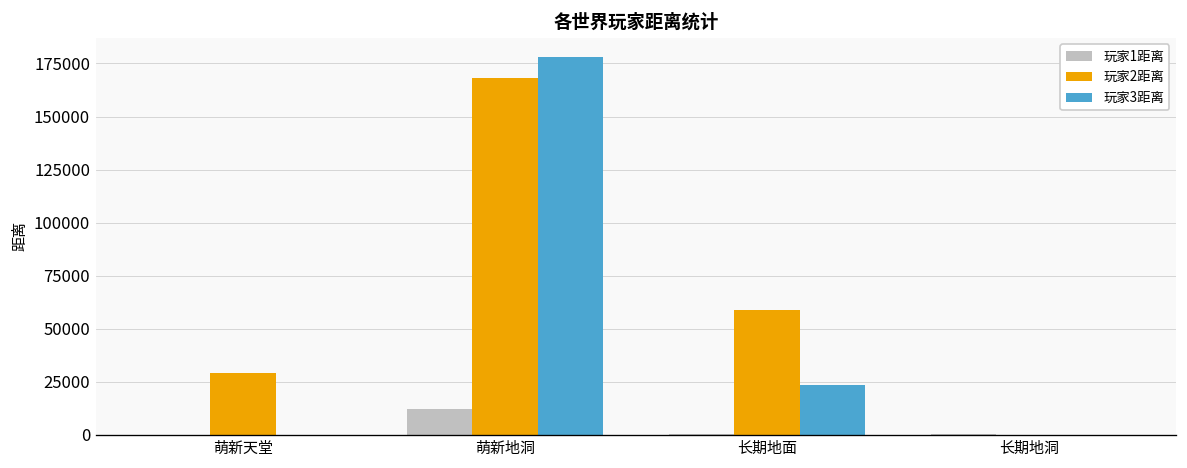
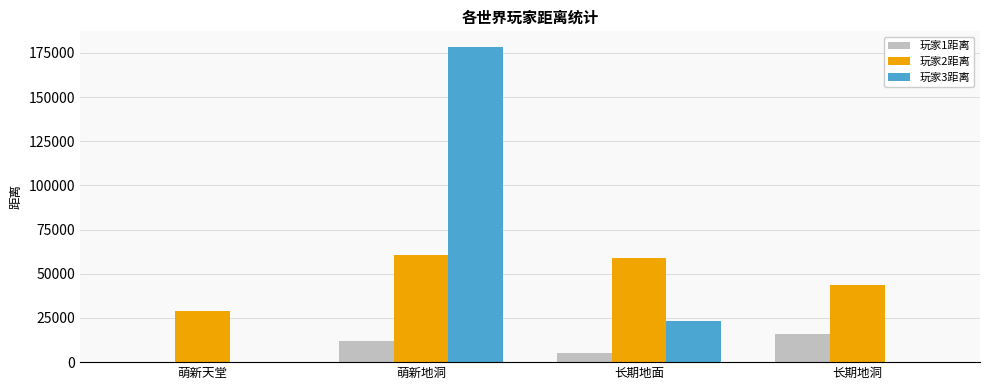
玩家2距离, 萌新地洞: 168000 -> 61000
玩家1距离, 长期地面: 0 -> 5000
玩家1距离, 长期地洞: 0 -> 16000
玩家2距离, 长期地洞: 0 -> 44000
